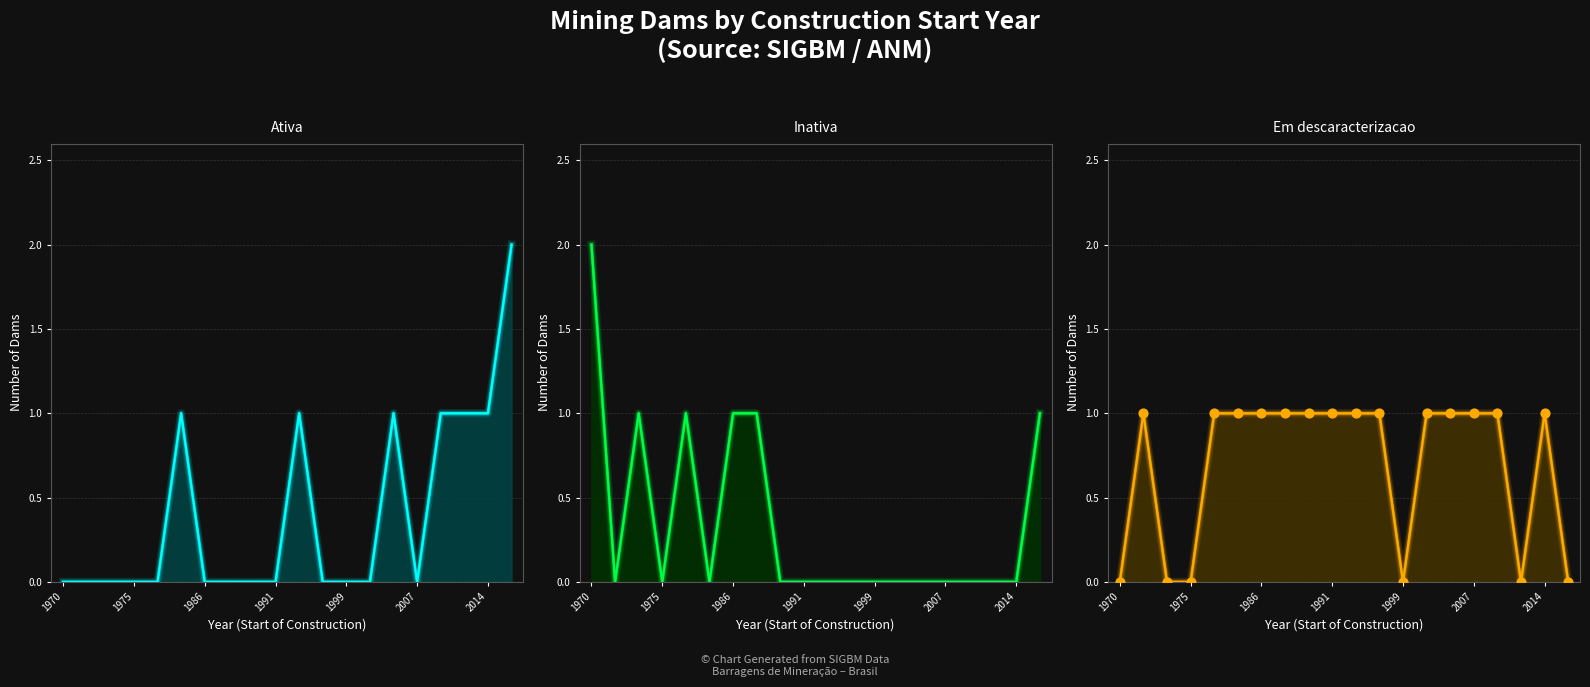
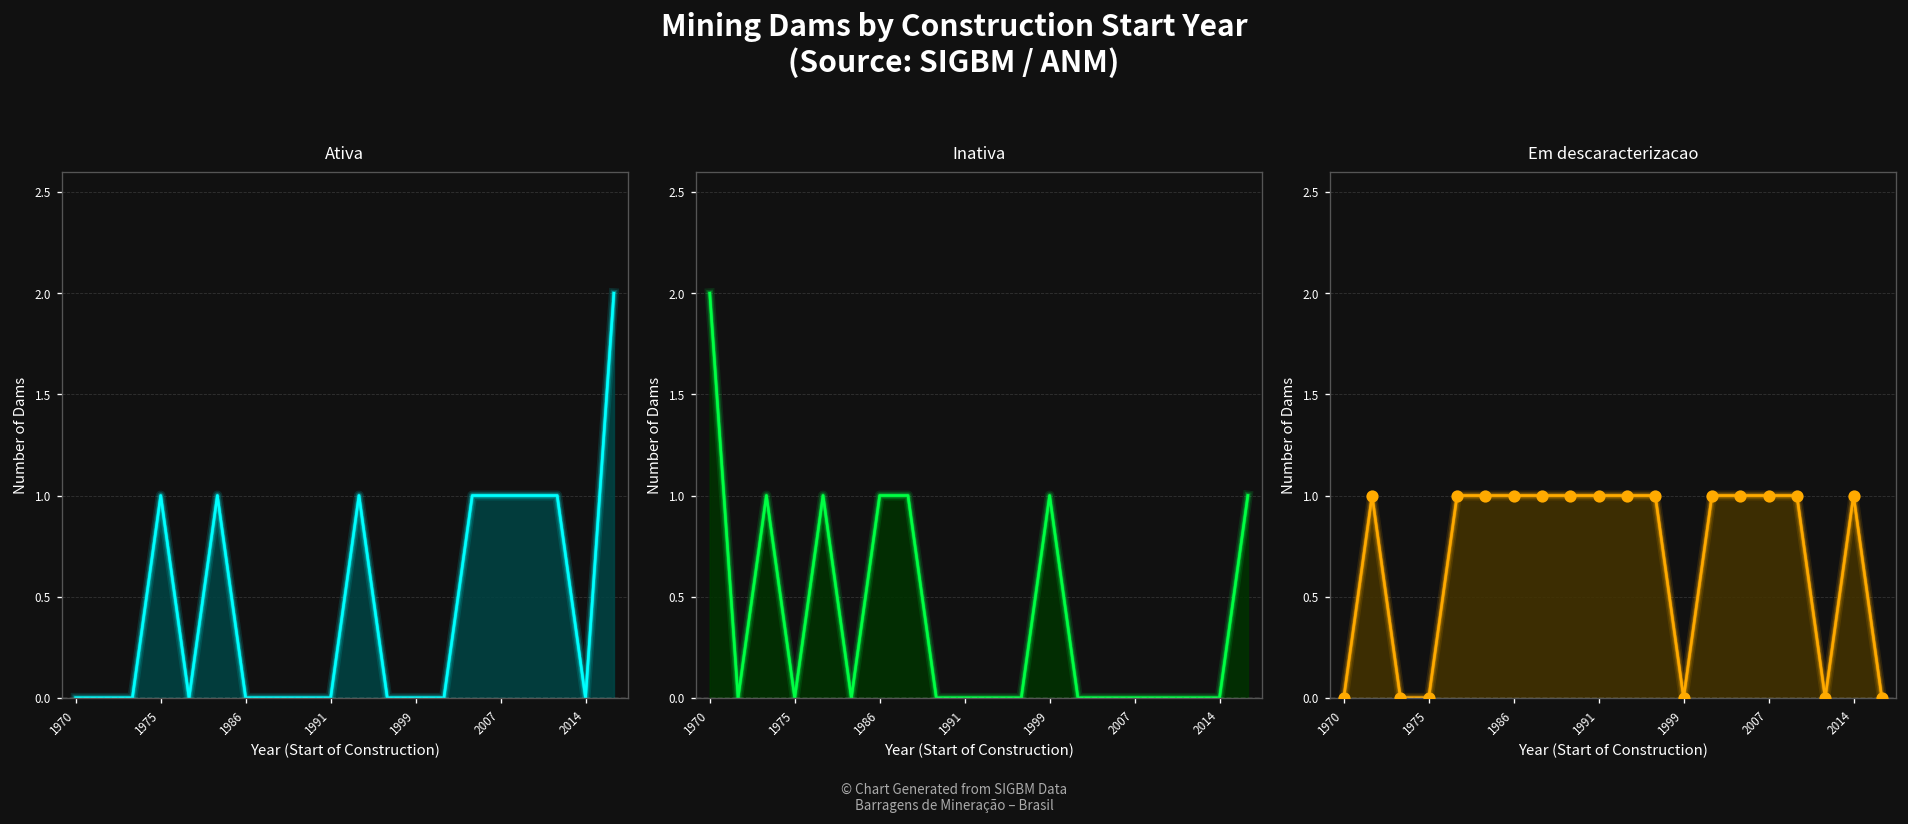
Ativa, 1975: 0 -> 1
Ativa, 2007: 0 -> 1
Ativa, 2014: 1 -> 0
Inativa, 1999: 0 -> 1
